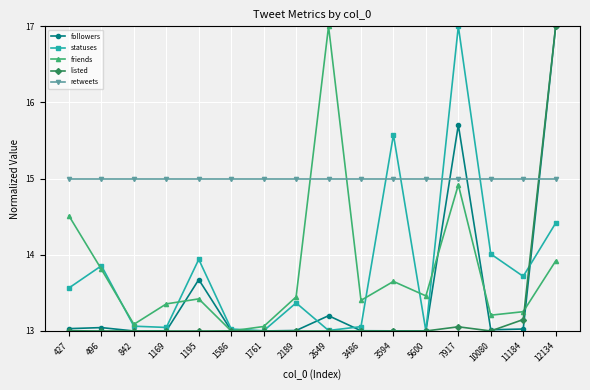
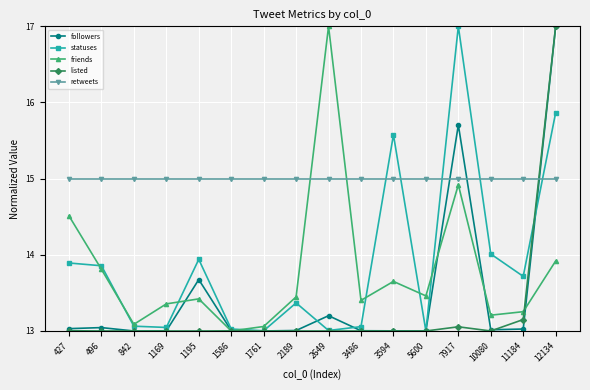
statuses, 427: 13.6 -> 13.9
statuses, 12134: 14.4 -> 15.9
